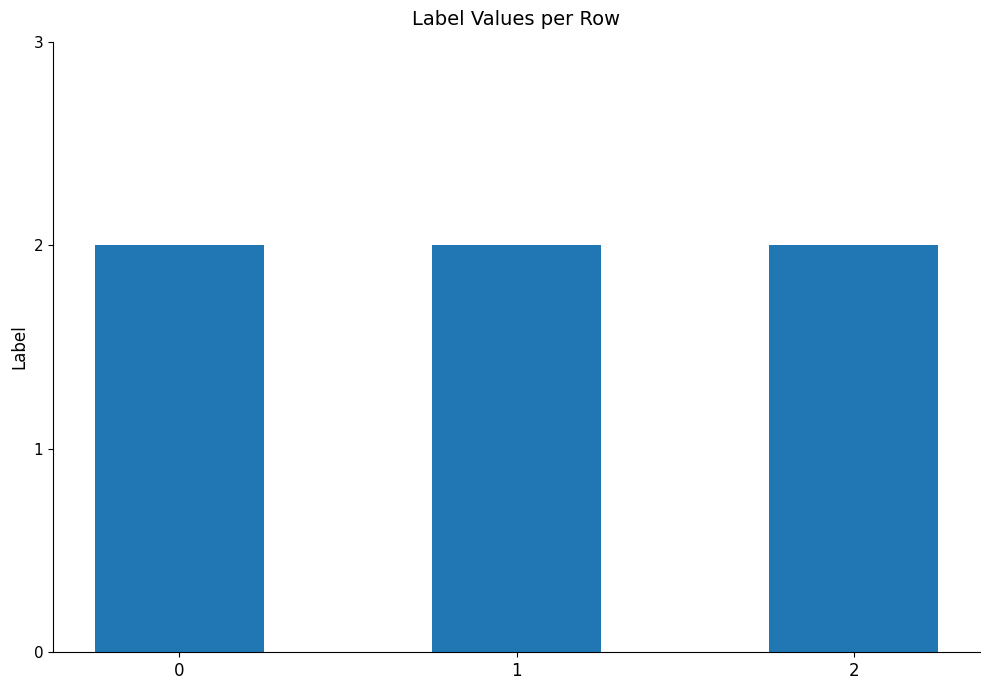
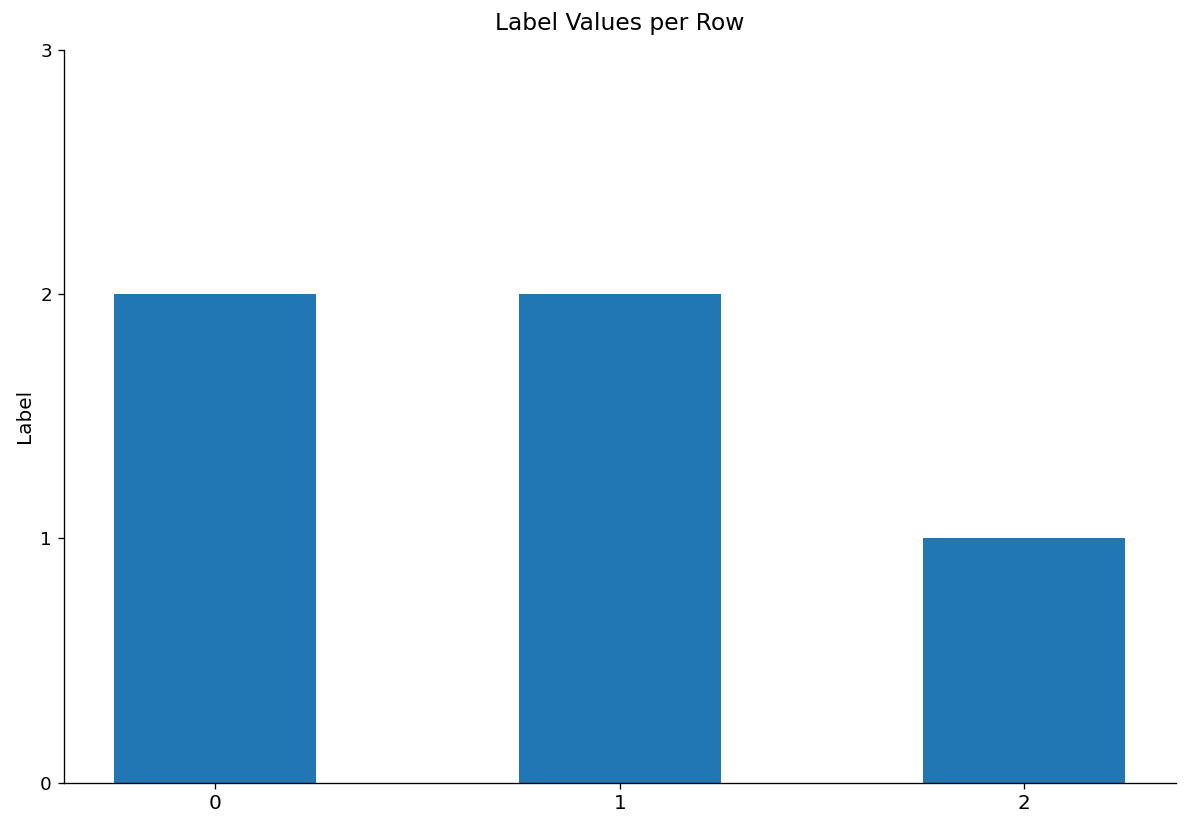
2: 2 -> 1
